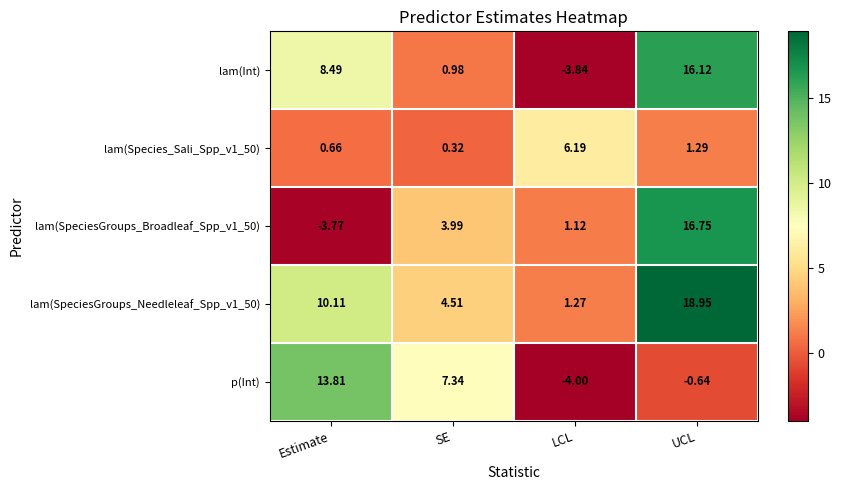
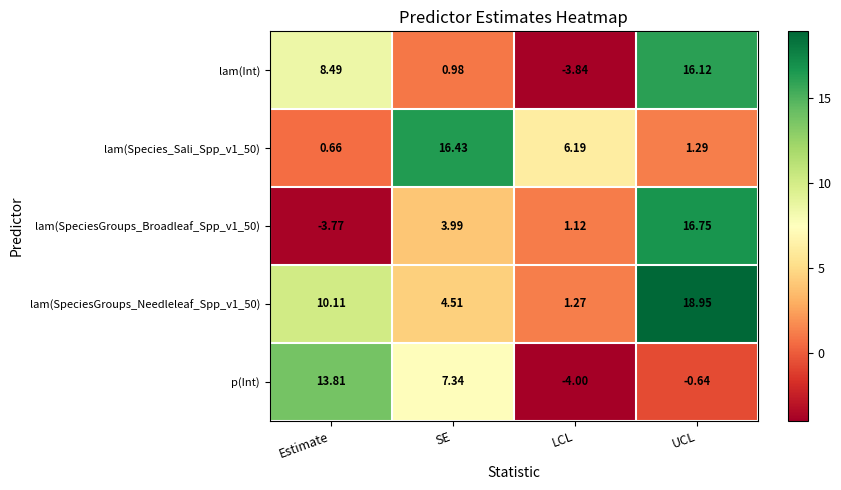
lam(Species_Sali_Spp_v1_50), SE: 0.32 -> 16.43
